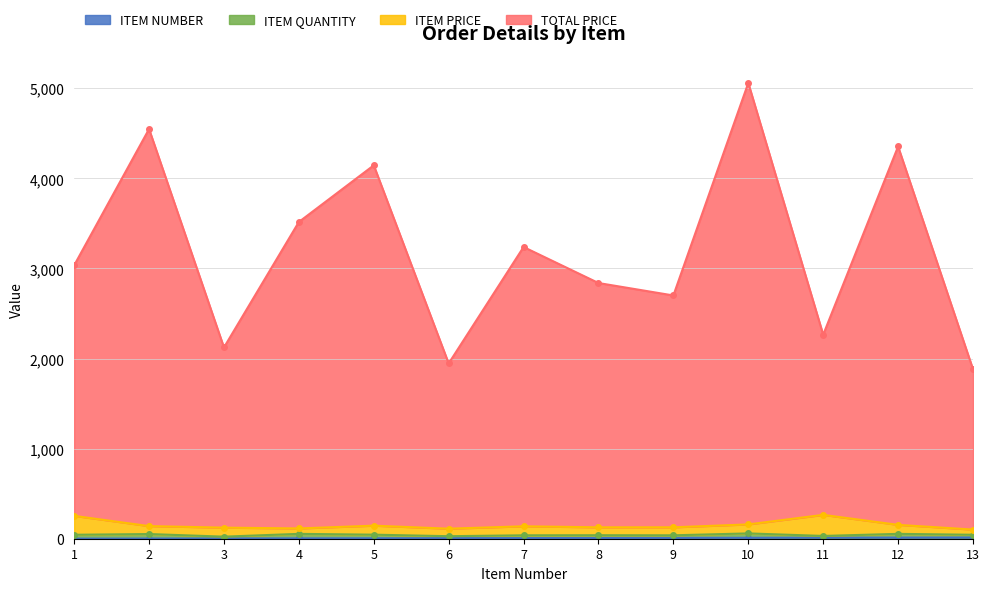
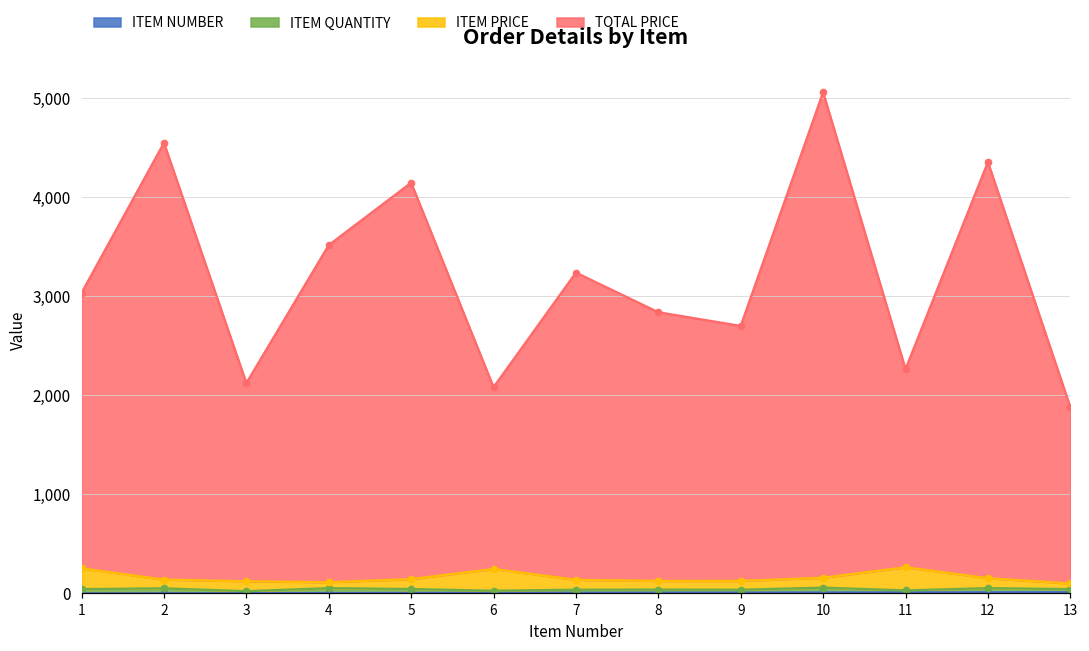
ITEM PRICE, 6: 100 -> 200
